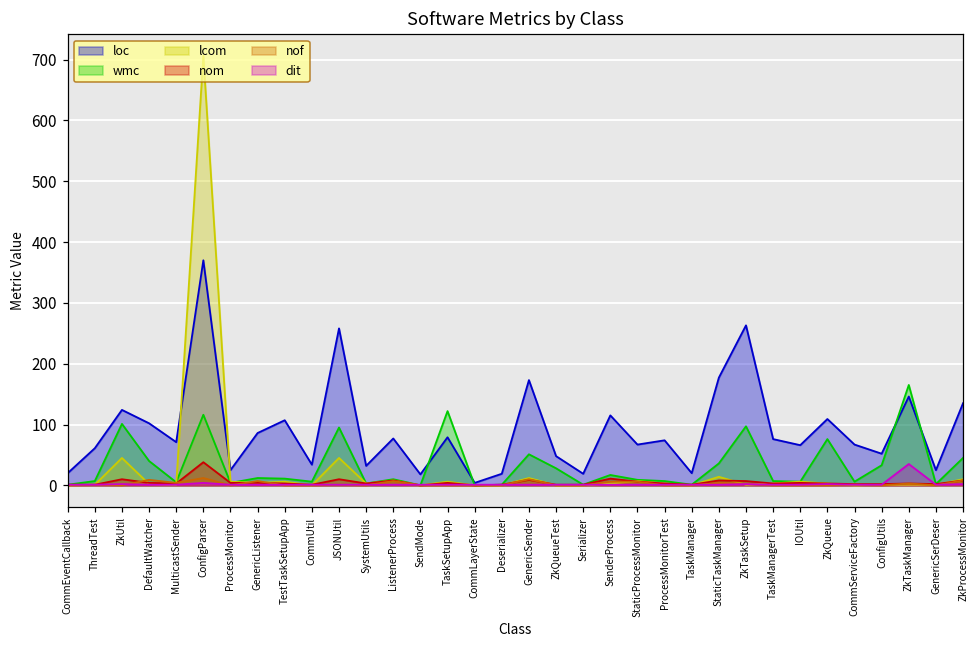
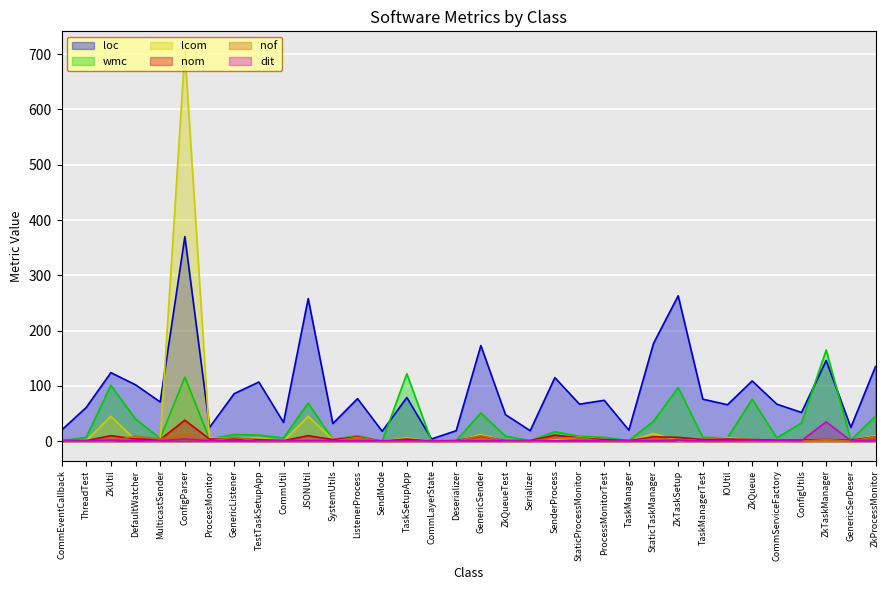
wmc, JSONUtil: 100 -> 70
wmc, ZkQueueTest: 30 -> 10
